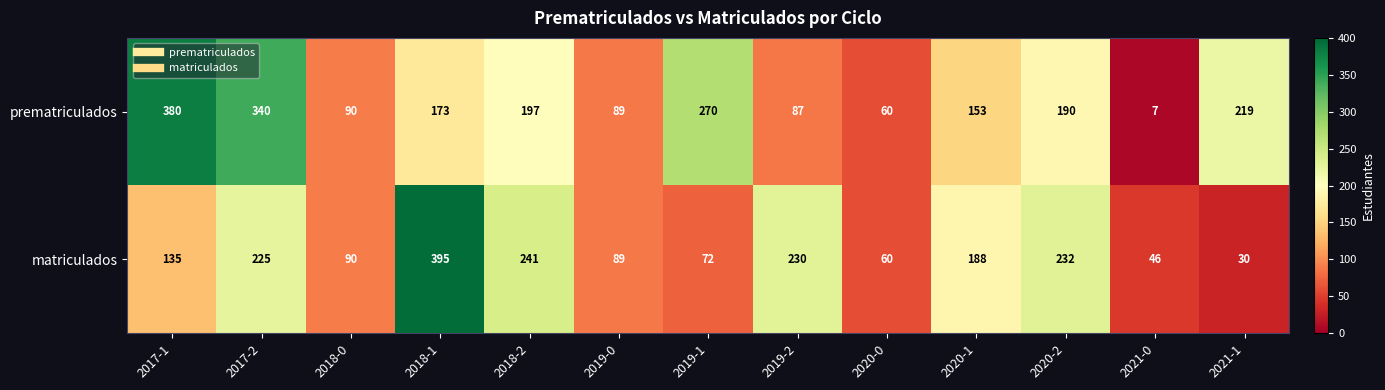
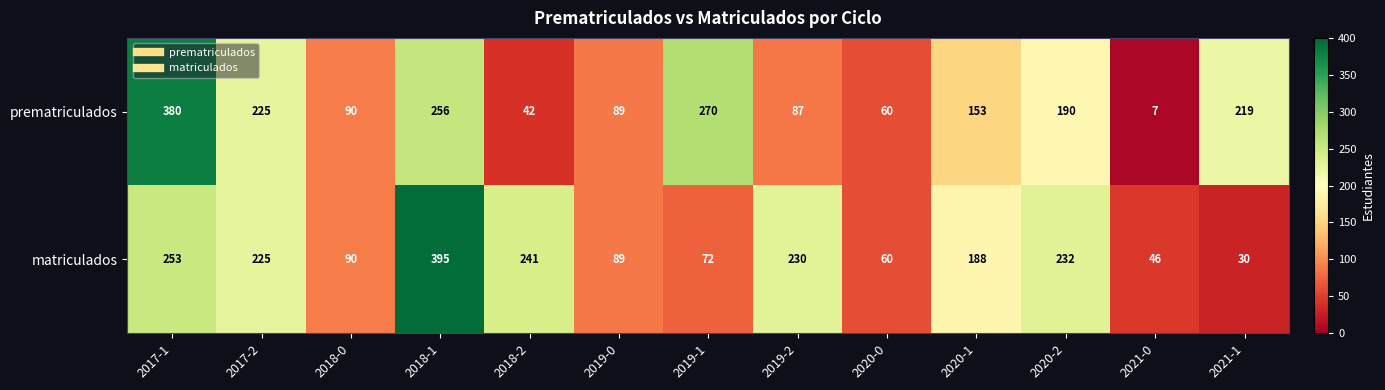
prematriculados, 2017-2: 340 -> 225
prematriculados, 2018-1: 173 -> 256
prematriculados, 2018-2: 197 -> 42
matriculados, 2017-1: 135 -> 253
